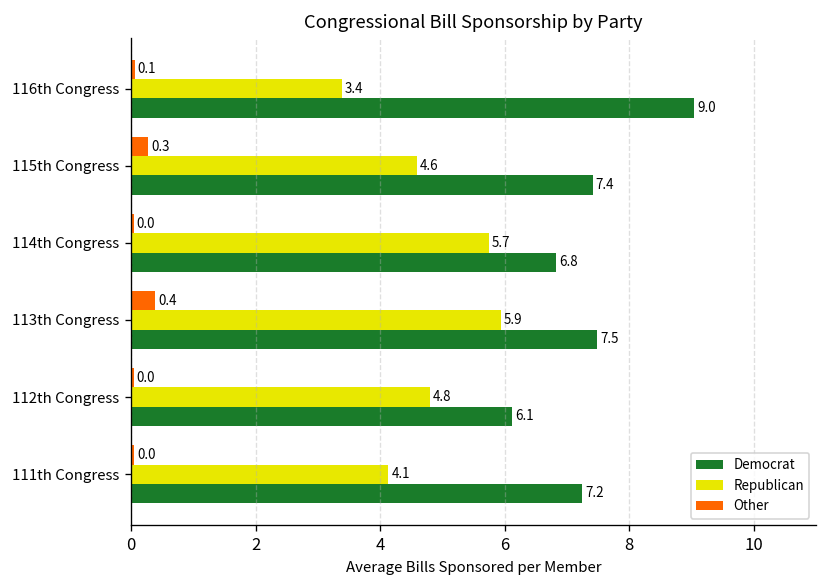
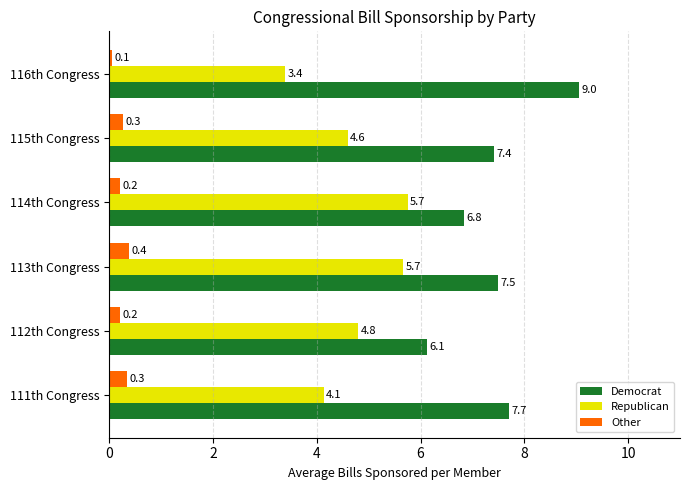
Other, 114th Congress: 0.0 -> 0.2
Republican, 113th Congress: 5.9 -> 5.7
Other, 112th Congress: 0.0 -> 0.2
Other, 111th Congress: 0.0 -> 0.3
Democrat, 111th Congress: 7.2 -> 7.7
